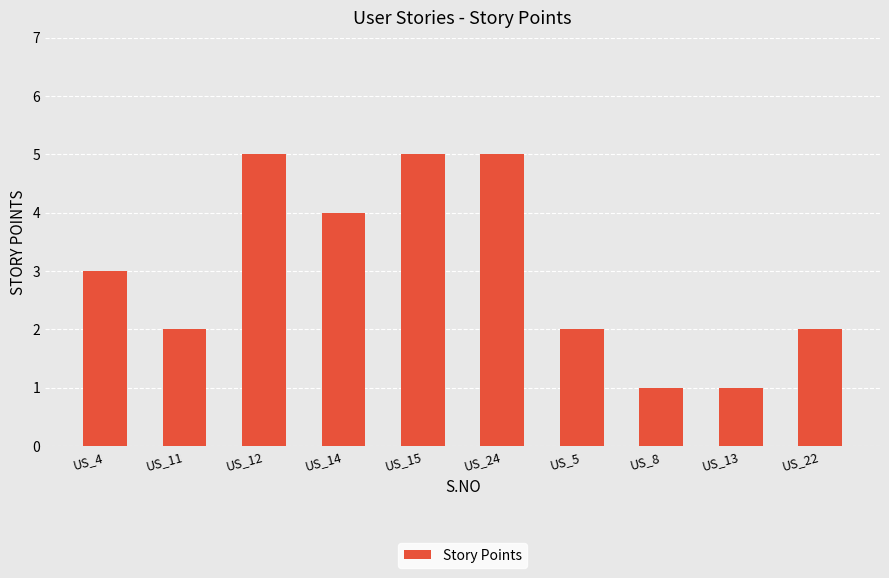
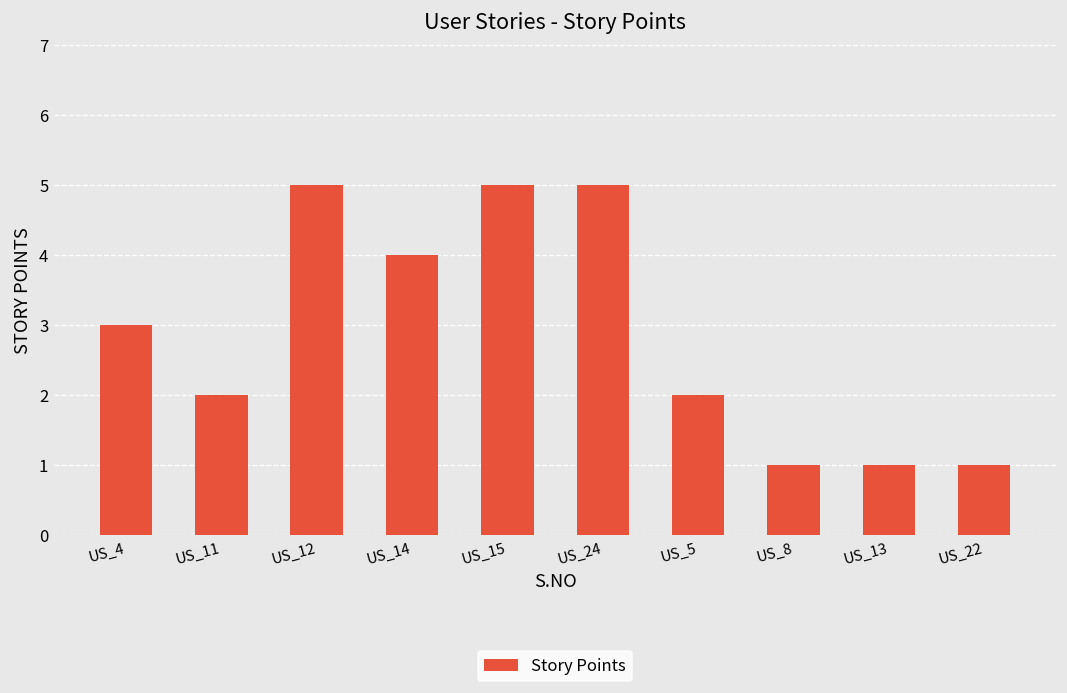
US_22: 2 -> 1
